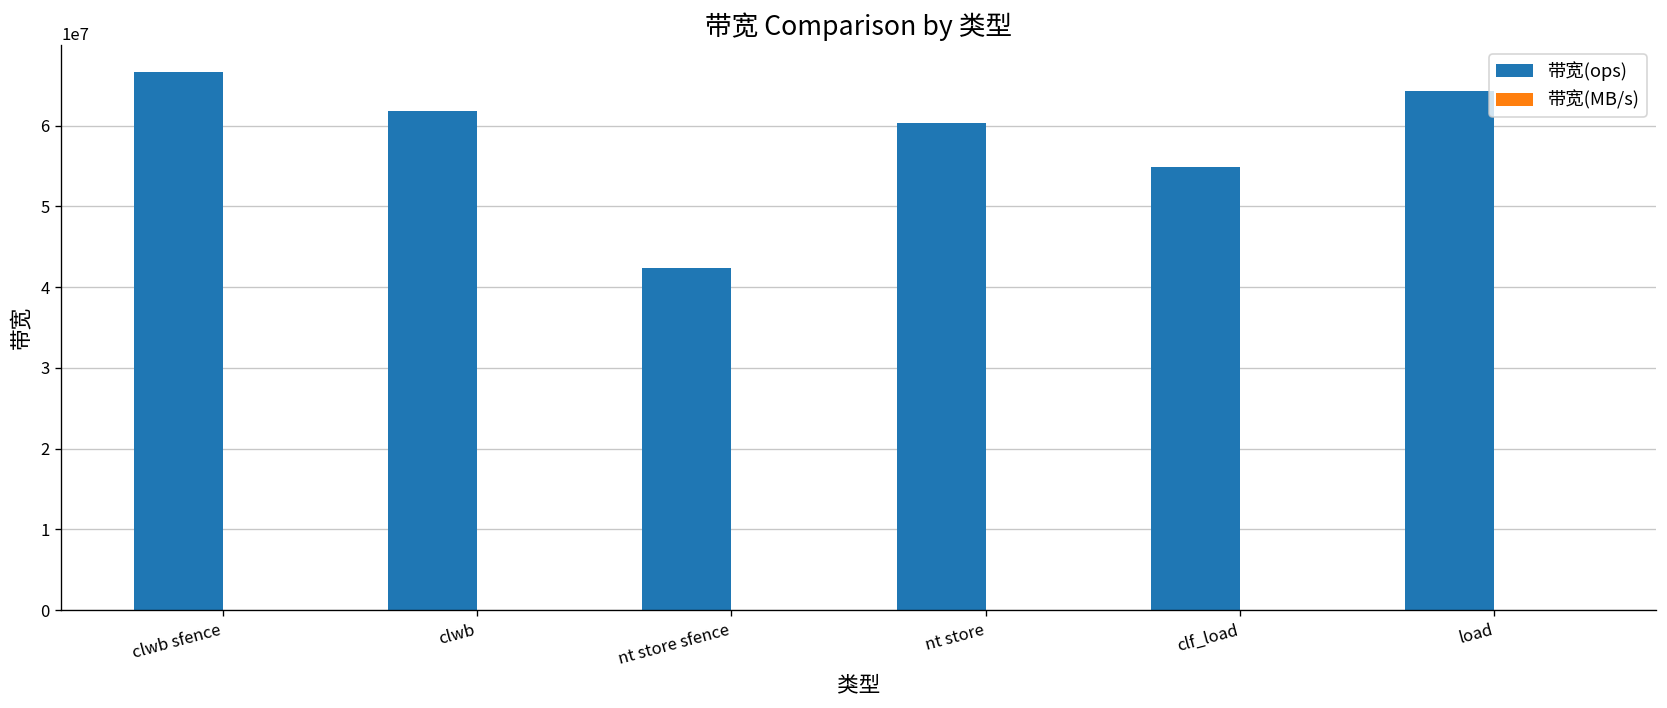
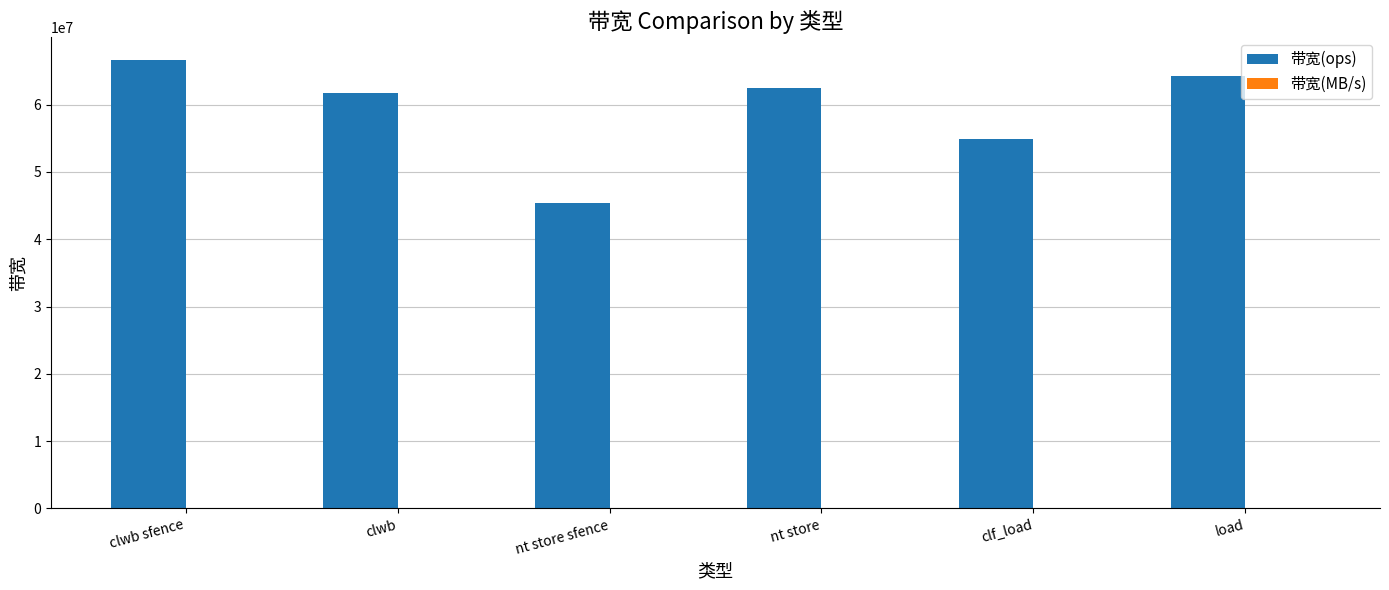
带宽(ops), nt store sfence: 42000000 -> 45000000
带宽(ops), nt store: 60000000 -> 63000000
